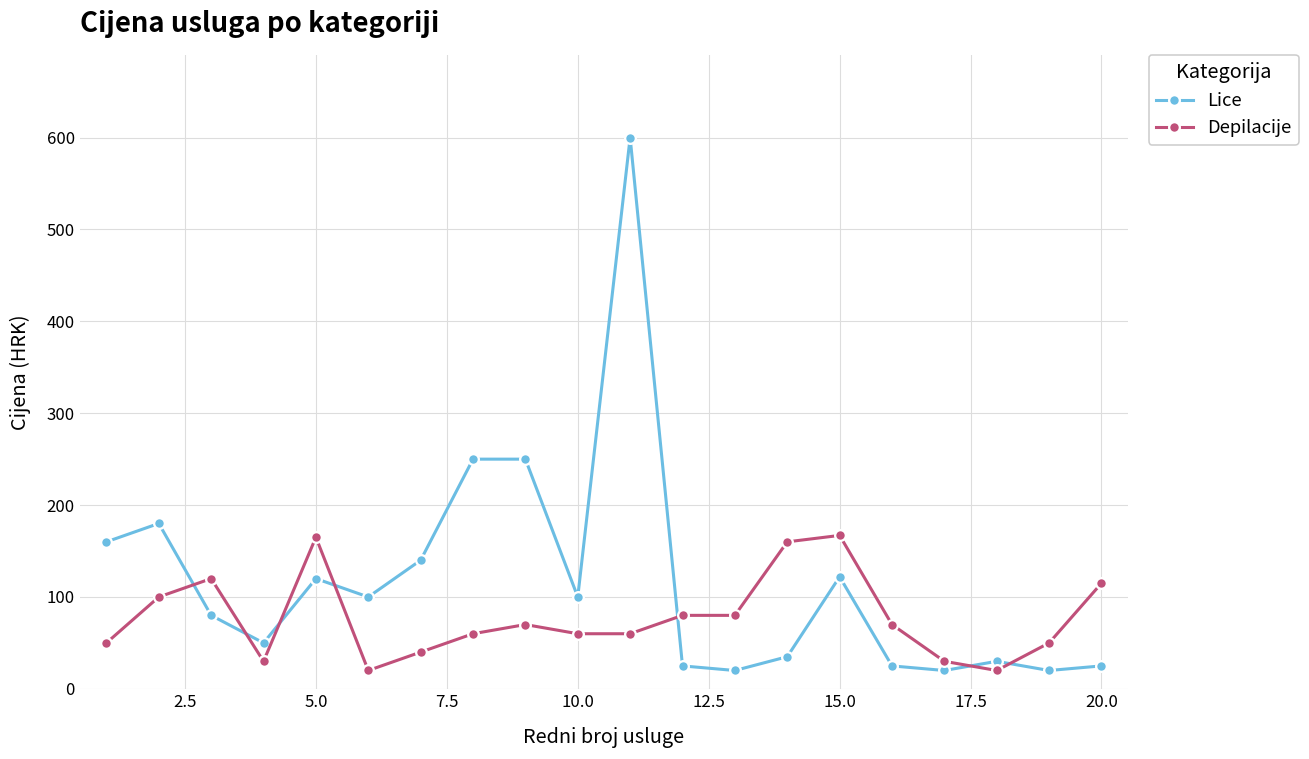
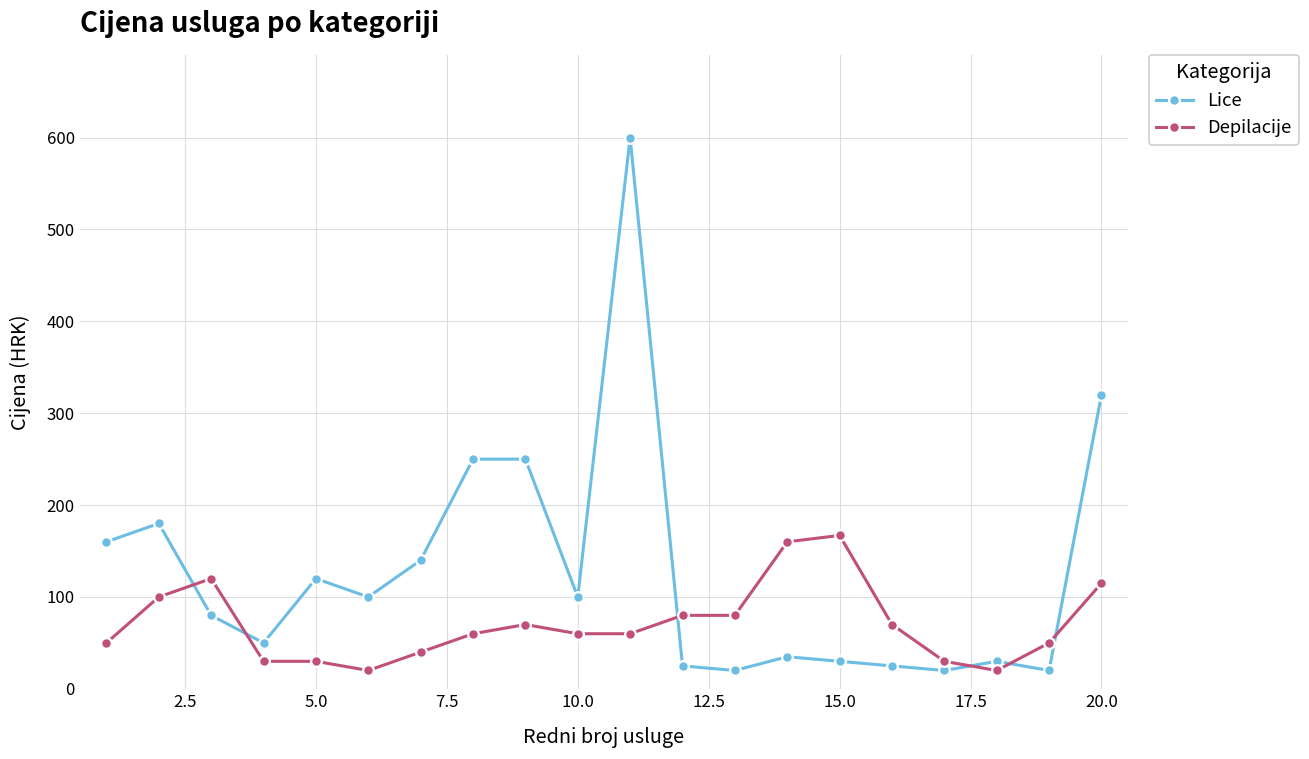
Depilacije, 5.0: 170 -> 30
Lice, 15.0: 120 -> 30
Lice, 20.0: 30 -> 320
